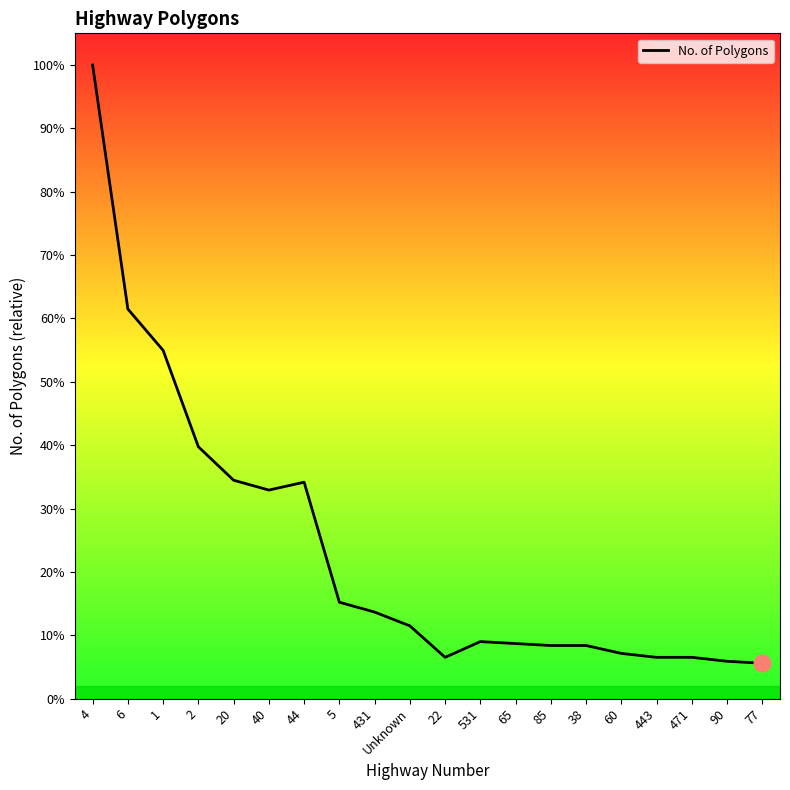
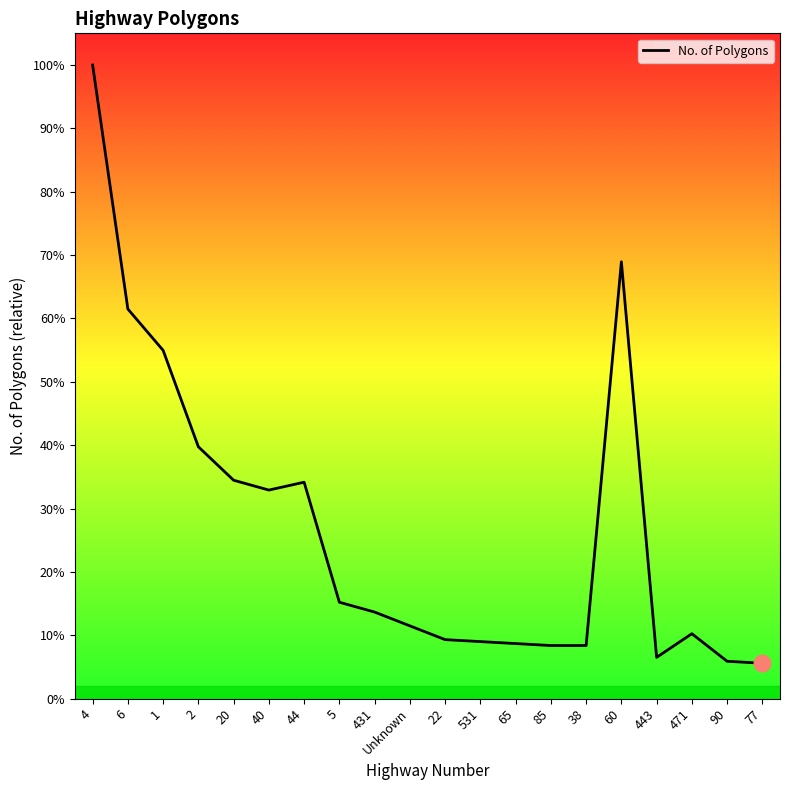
No. of Polygons, 22: 7% -> 9%
No. of Polygons, 60: 7% -> 69%
No. of Polygons, 471: 7% -> 10%
